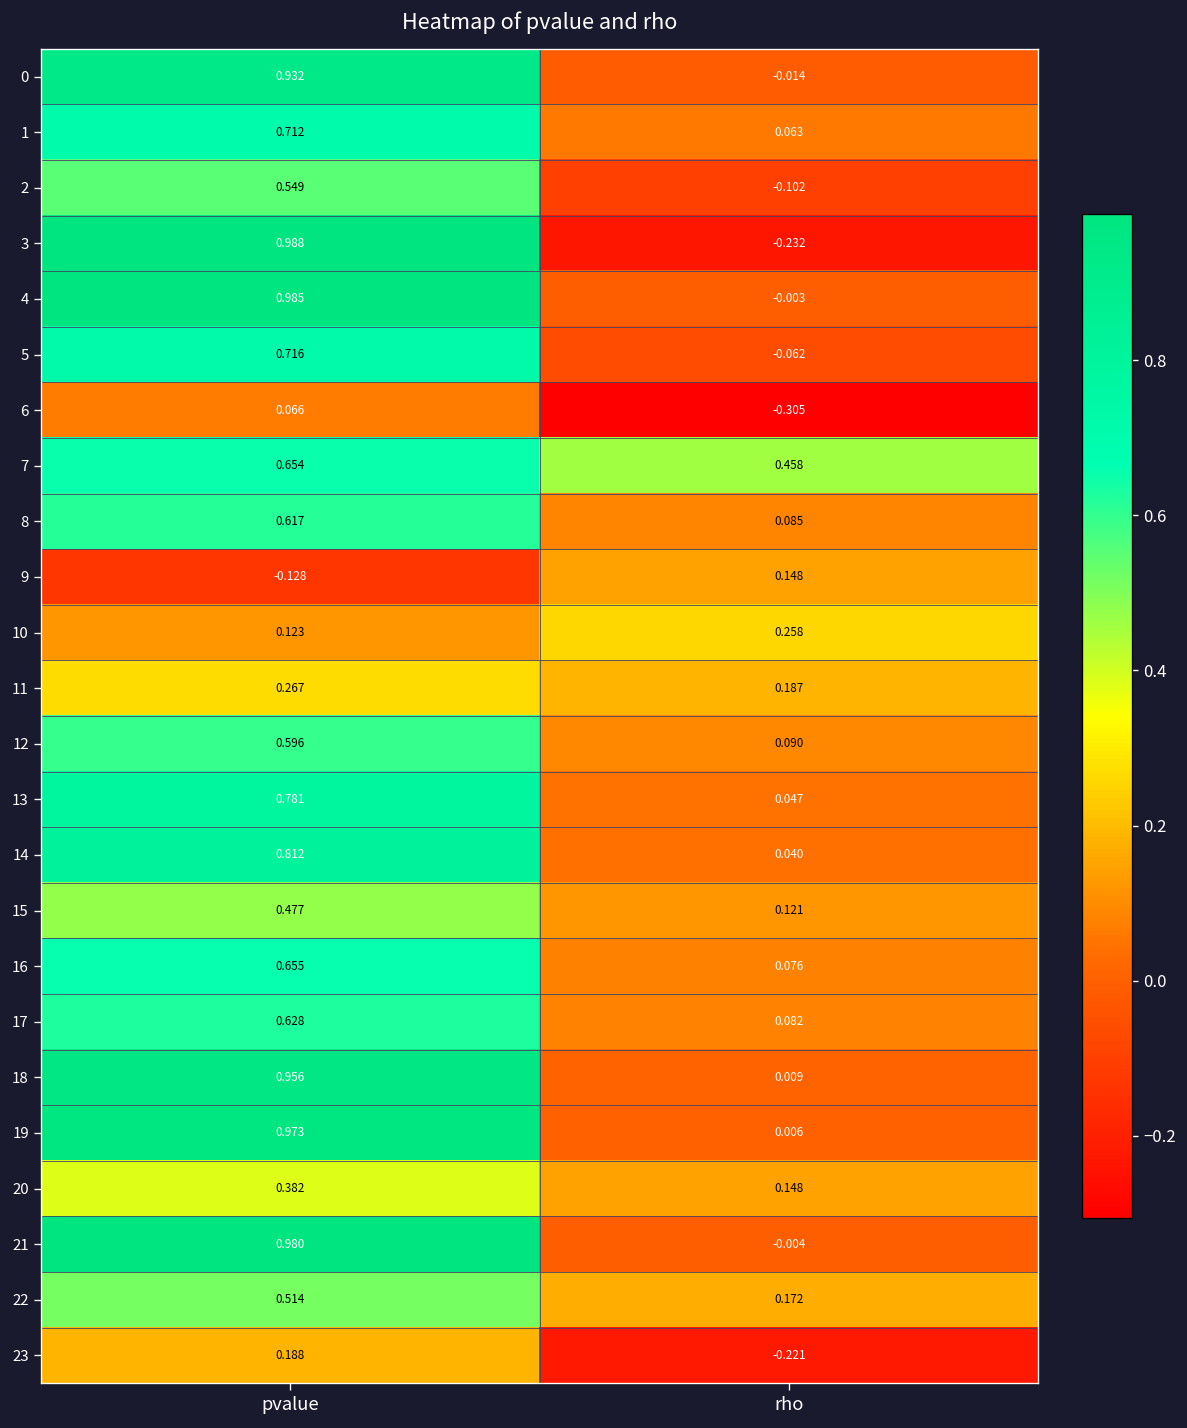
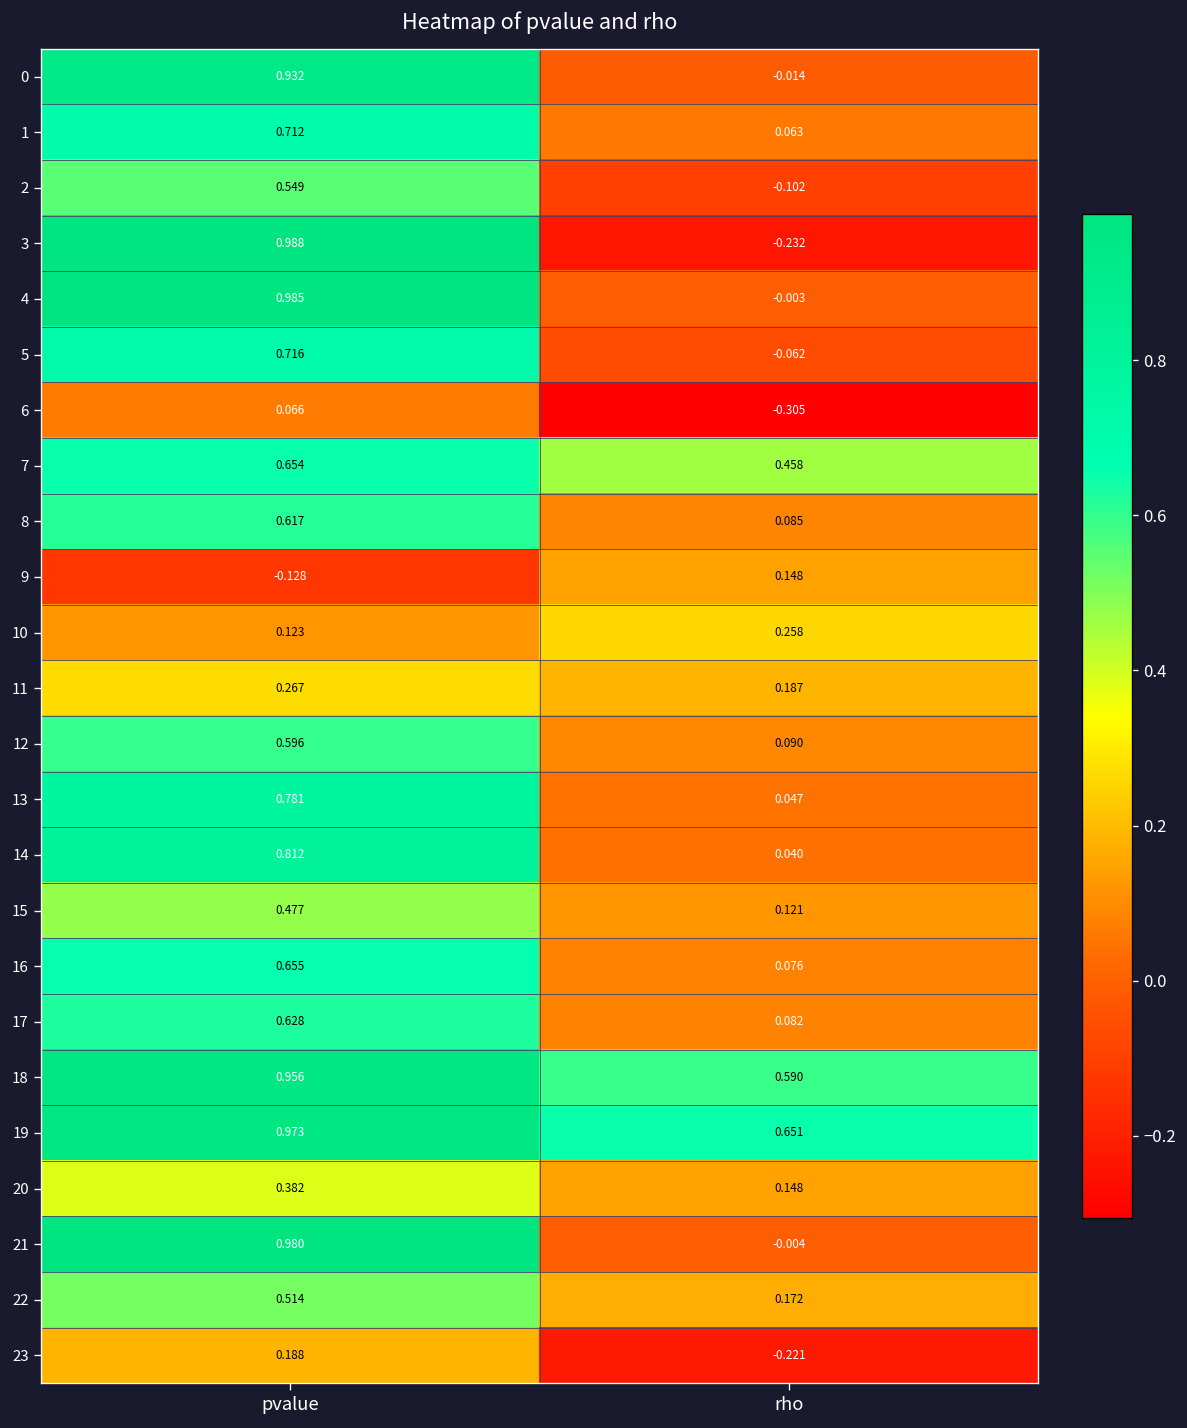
18, rho: 0.009 -> 0.590
19, rho: 0.006 -> 0.651
